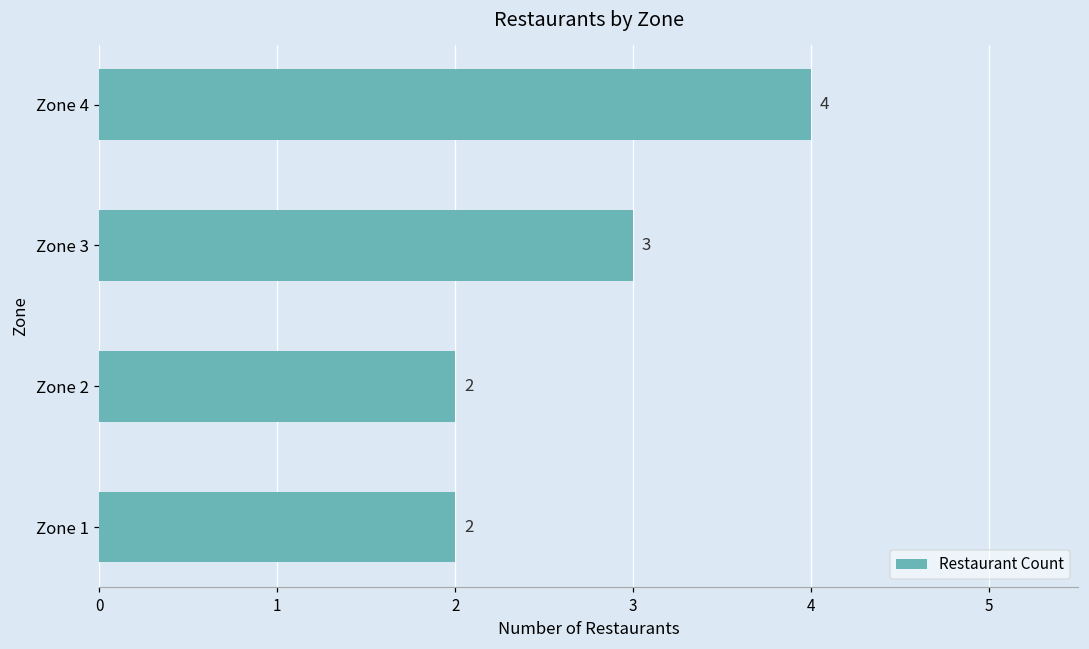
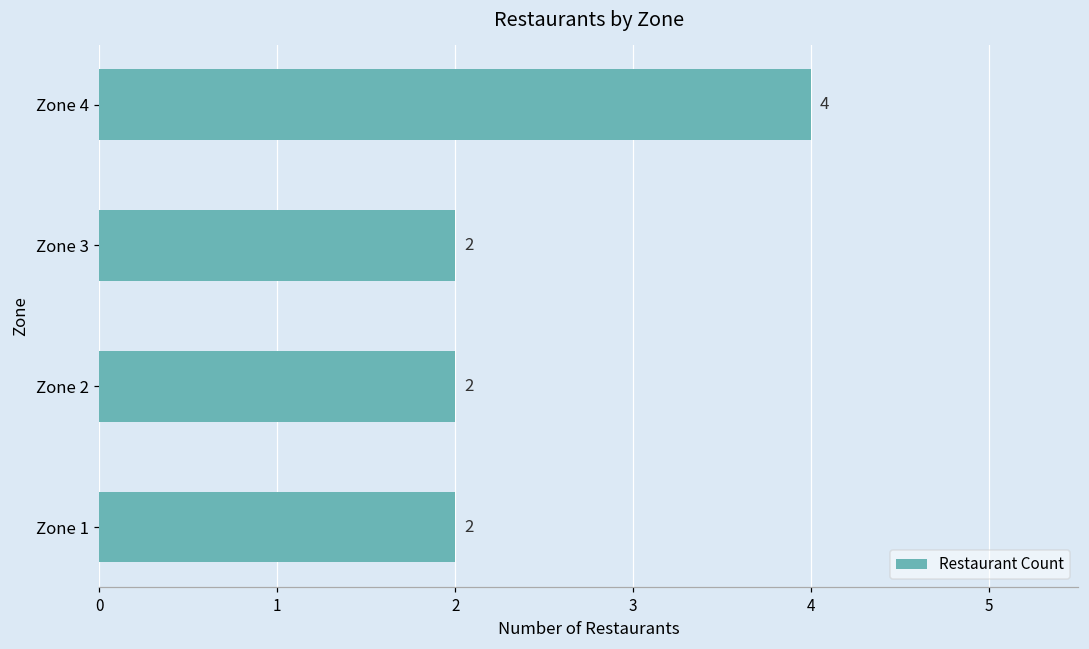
Zone 3: 3 -> 2
